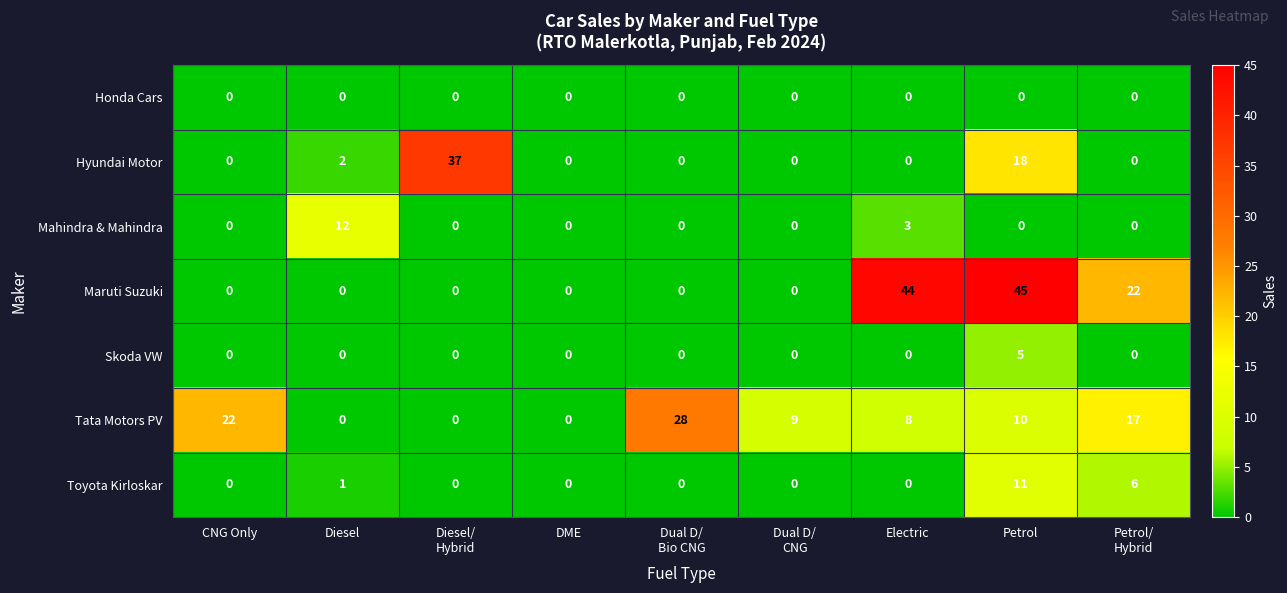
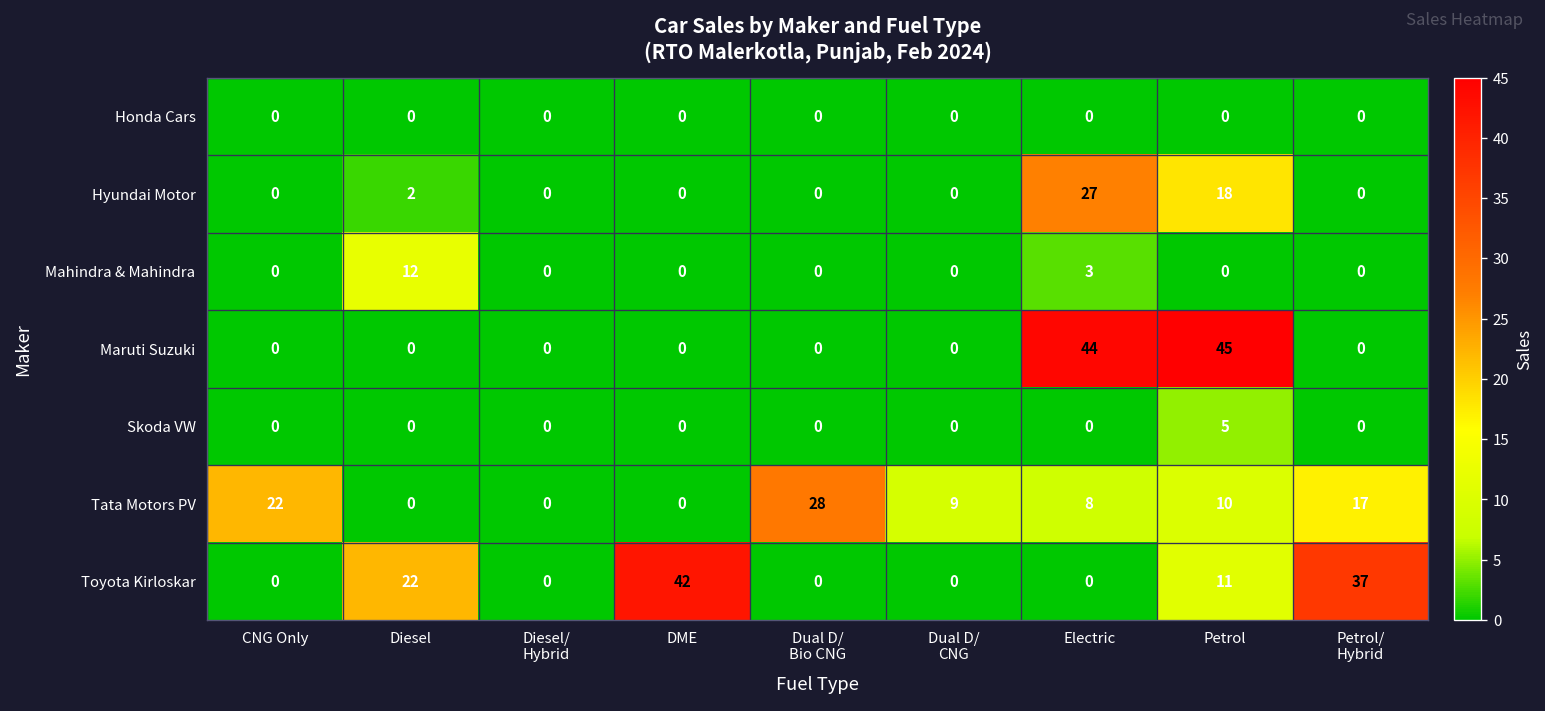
Hyundai Motor, Diesel/ Hybrid: 37 -> 0
Hyundai Motor, Electric: 0 -> 27
Maruti Suzuki, Petrol/ Hybrid: 22 -> 0
Toyota Kirloskar, Diesel: 1 -> 22
Toyota Kirloskar, DME: 0 -> 42
Toyota Kirloskar, Petrol/ Hybrid: 6 -> 37
